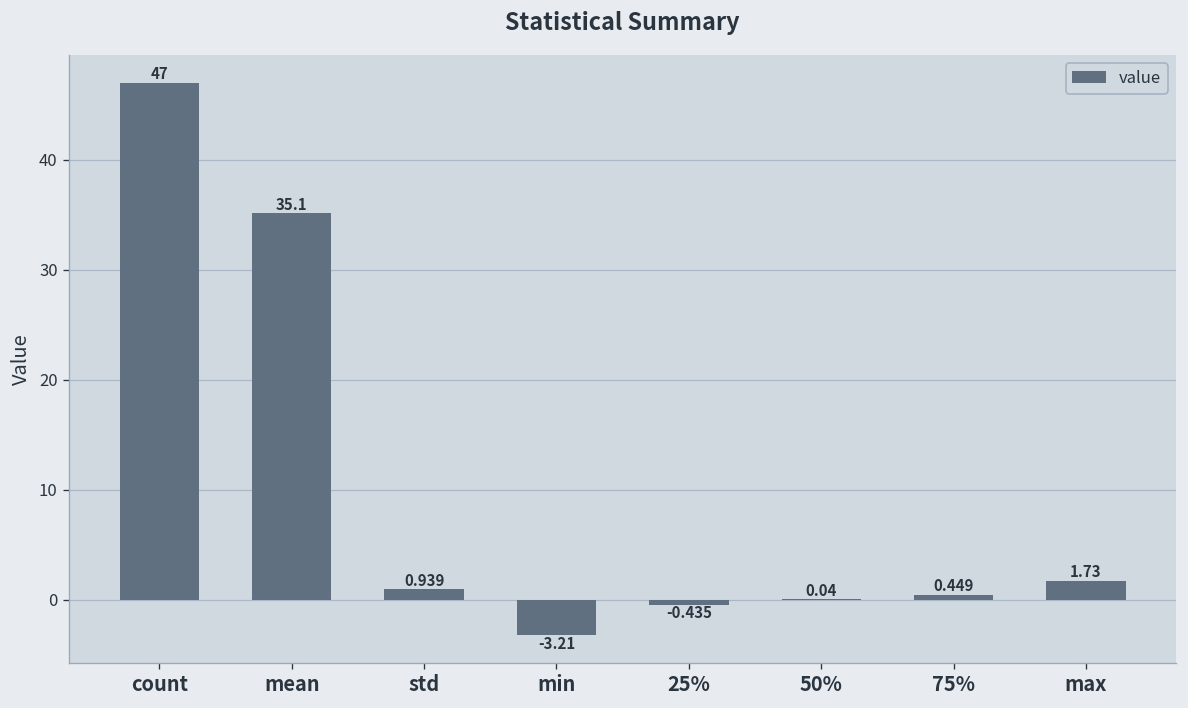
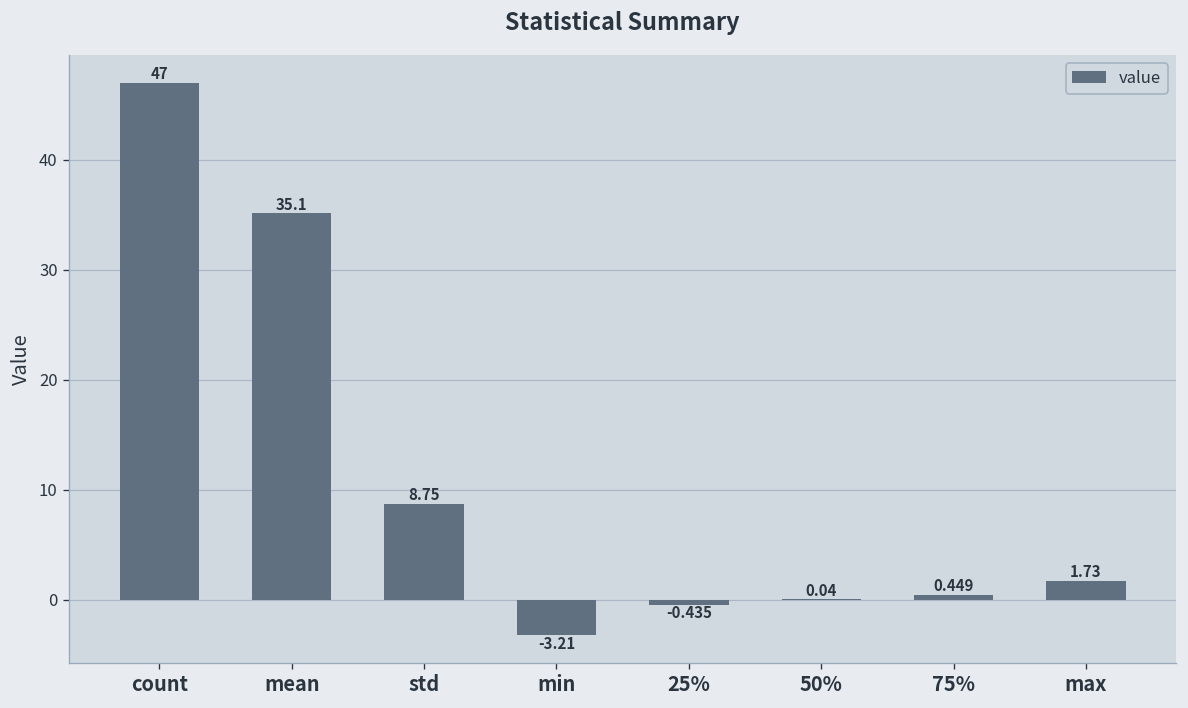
std: 0.939 -> 8.75
